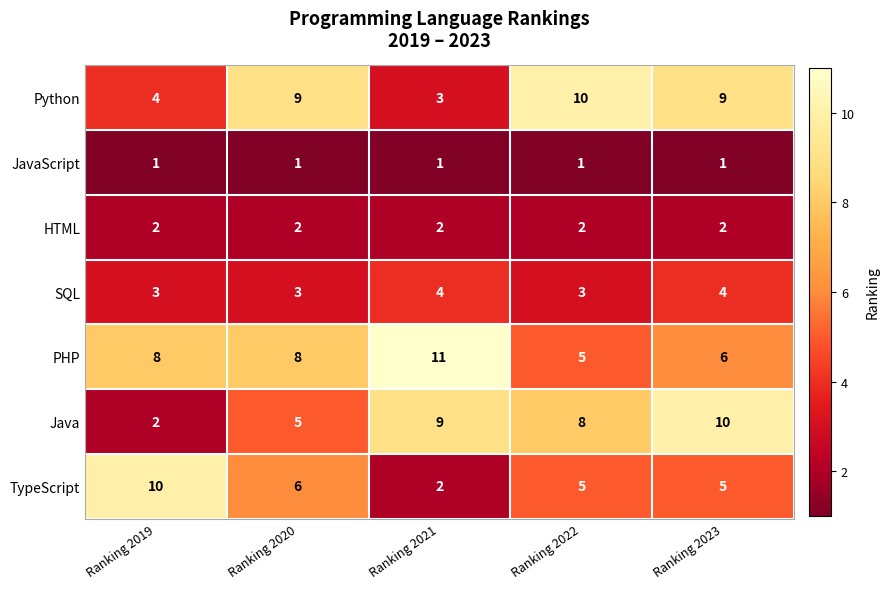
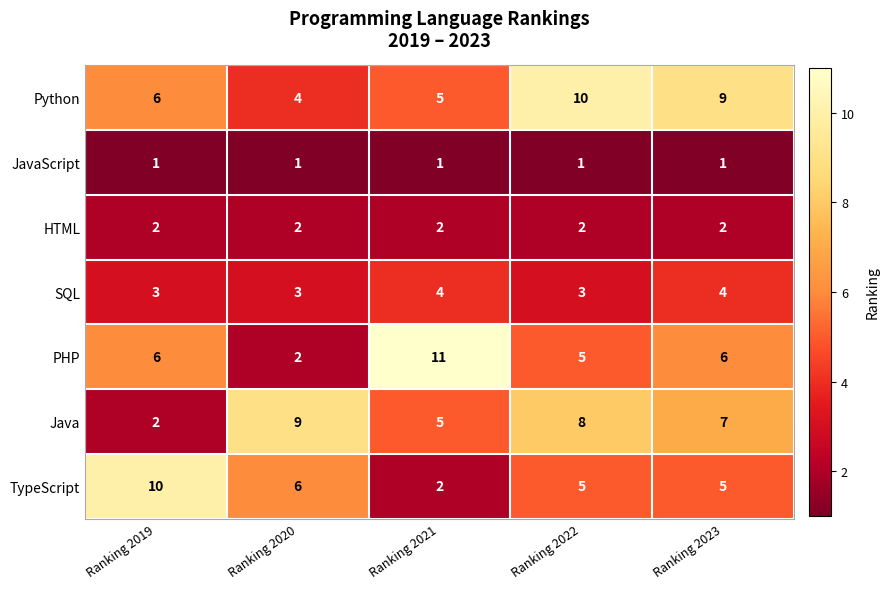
Python, Ranking 2019: 4 -> 6
Python, Ranking 2020: 9 -> 4
Python, Ranking 2021: 3 -> 5
PHP, Ranking 2019: 8 -> 6
PHP, Ranking 2020: 8 -> 2
Java, Ranking 2020: 5 -> 9
Java, Ranking 2021: 9 -> 5
Java, Ranking 2023: 10 -> 7
